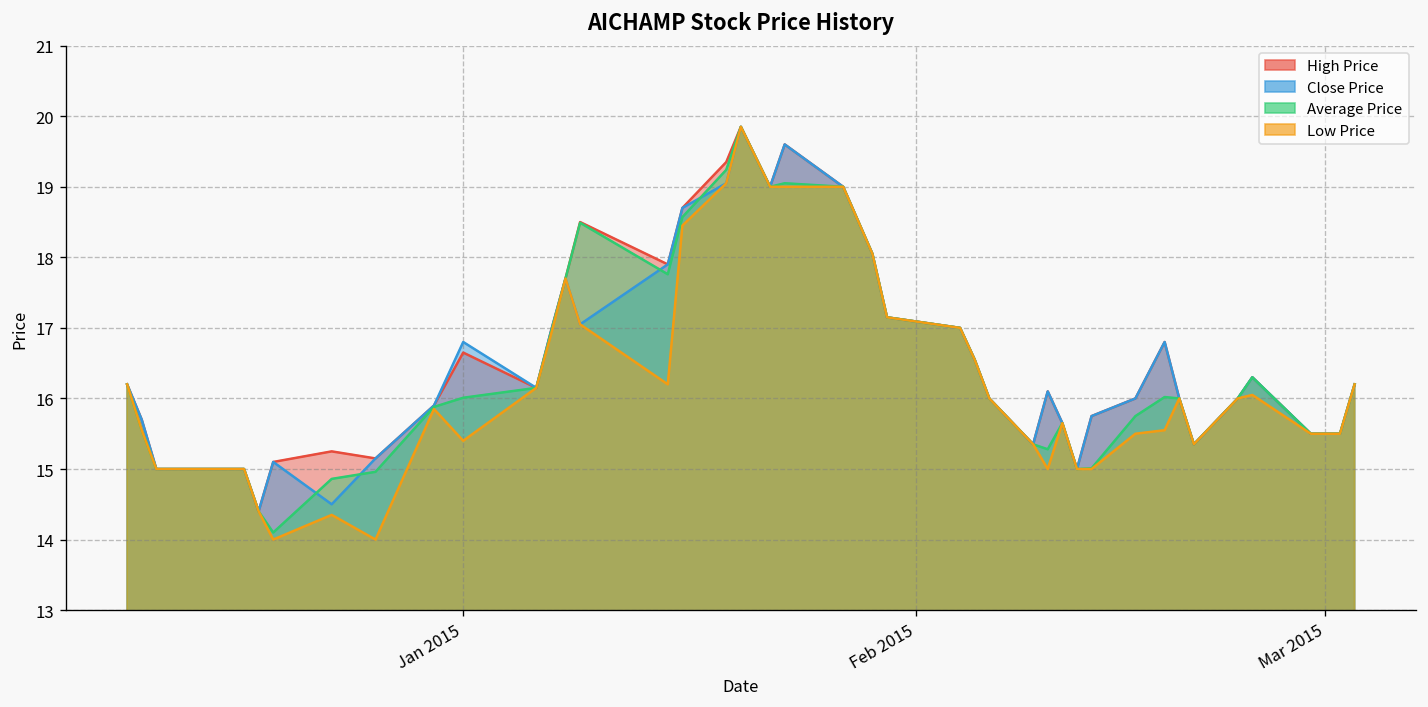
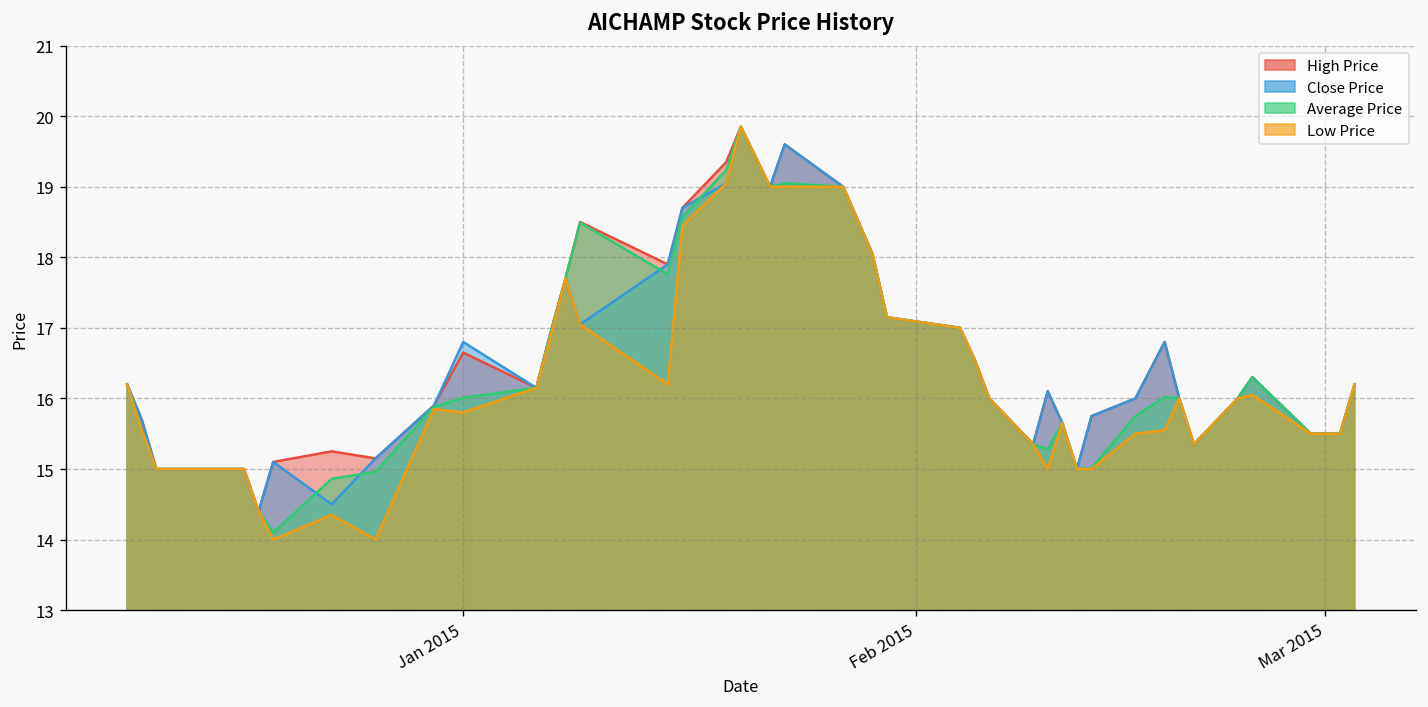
Low Price, Jan 2015: 15.4 -> 15.8
